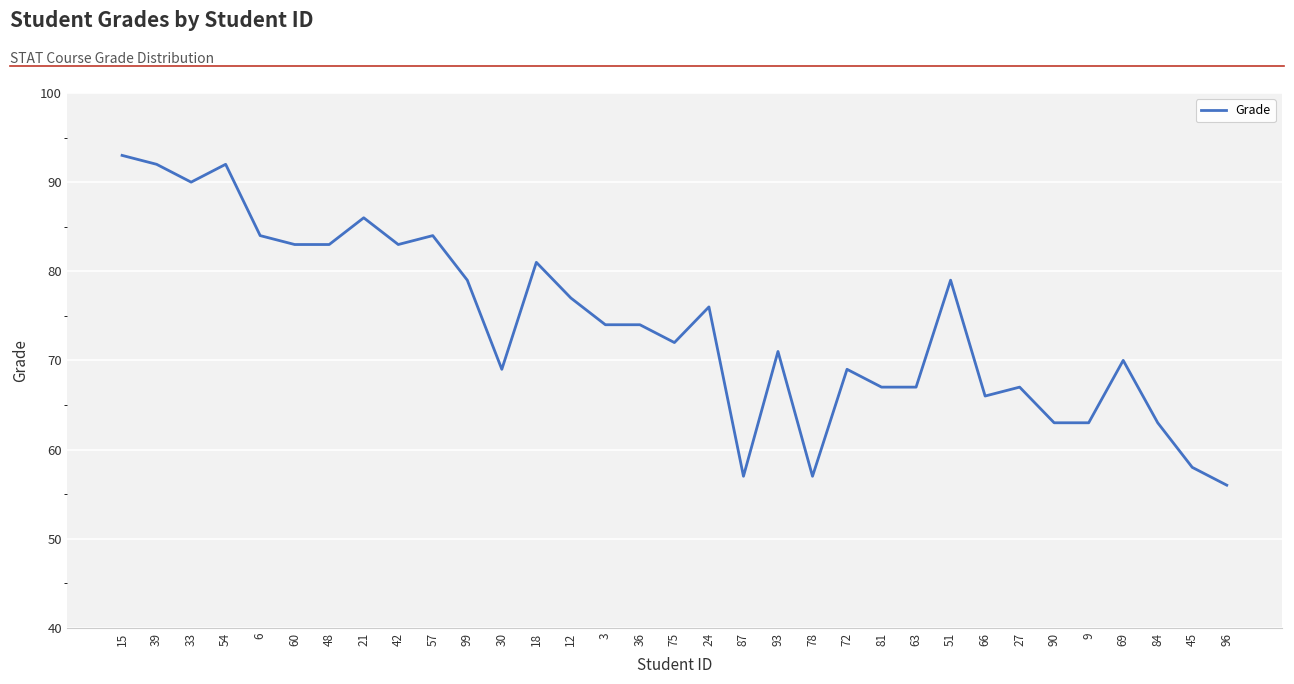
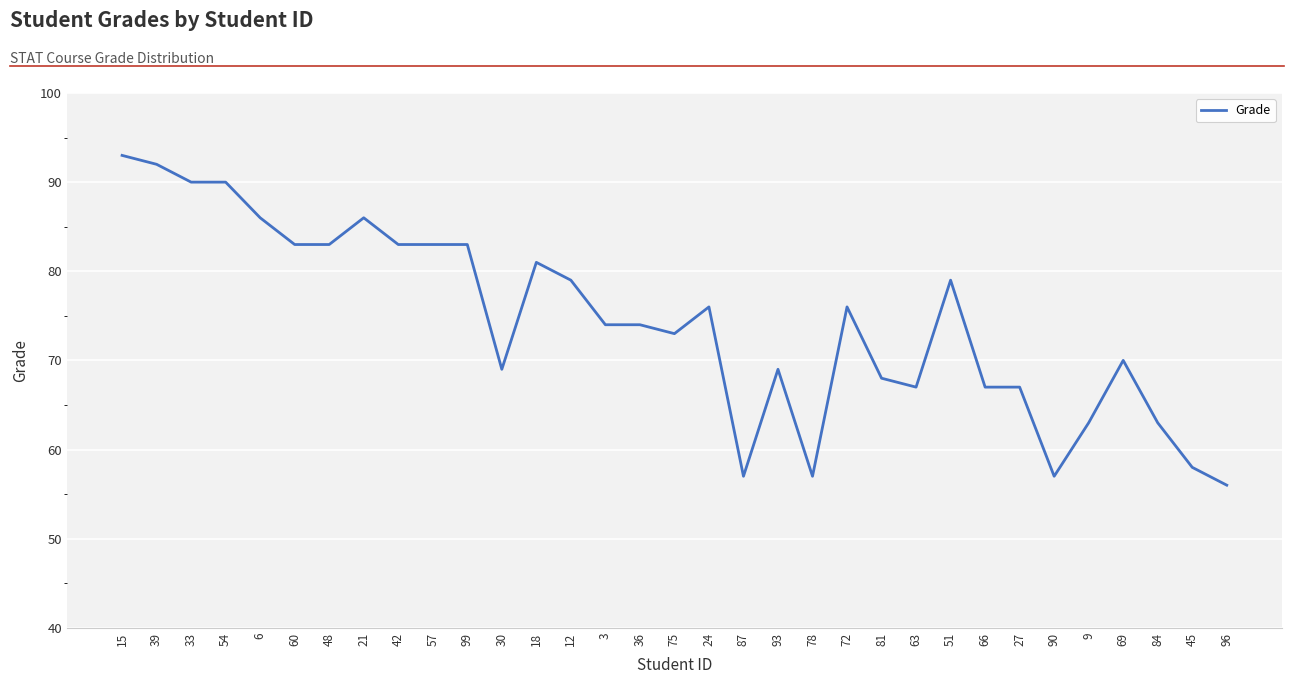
54: 92 -> 90
6: 84 -> 86
57: 84 -> 83
99: 79 -> 83
12: 77 -> 79
75: 72 -> 73
93: 71 -> 69
72: 69 -> 76
81: 67 -> 68
66: 66 -> 67
90: 63 -> 57
